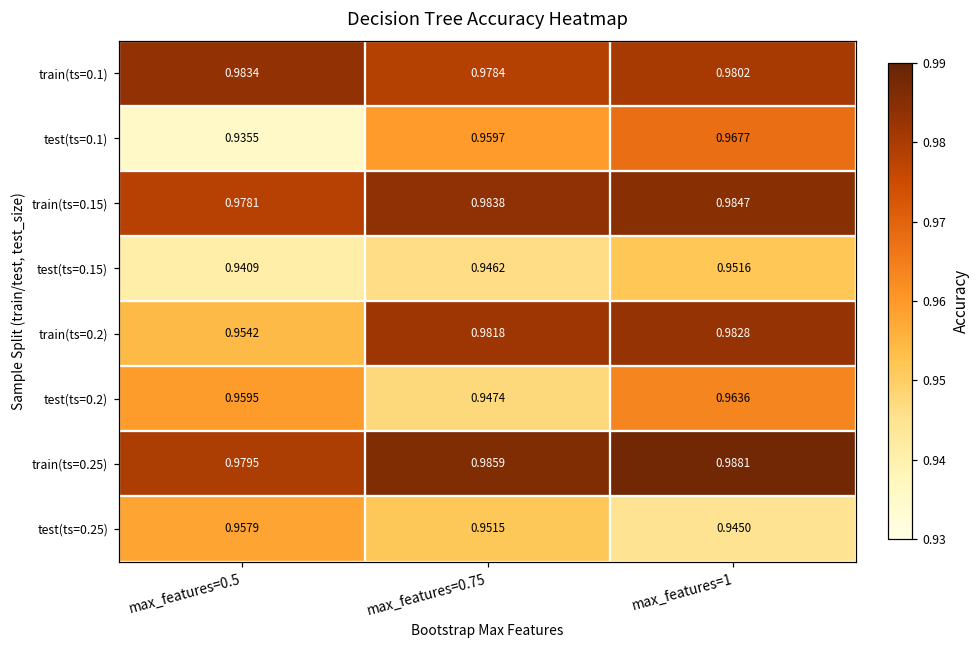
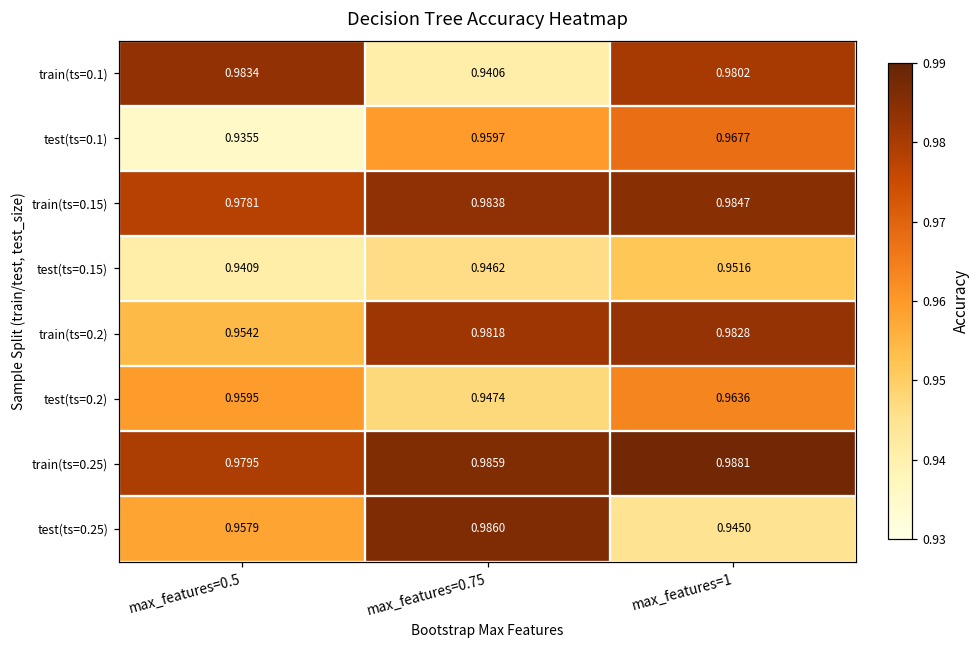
train(ts=0.1), max_features=0.75: 0.9784 -> 0.9406
test(ts=0.25), max_features=0.75: 0.9515 -> 0.9860
